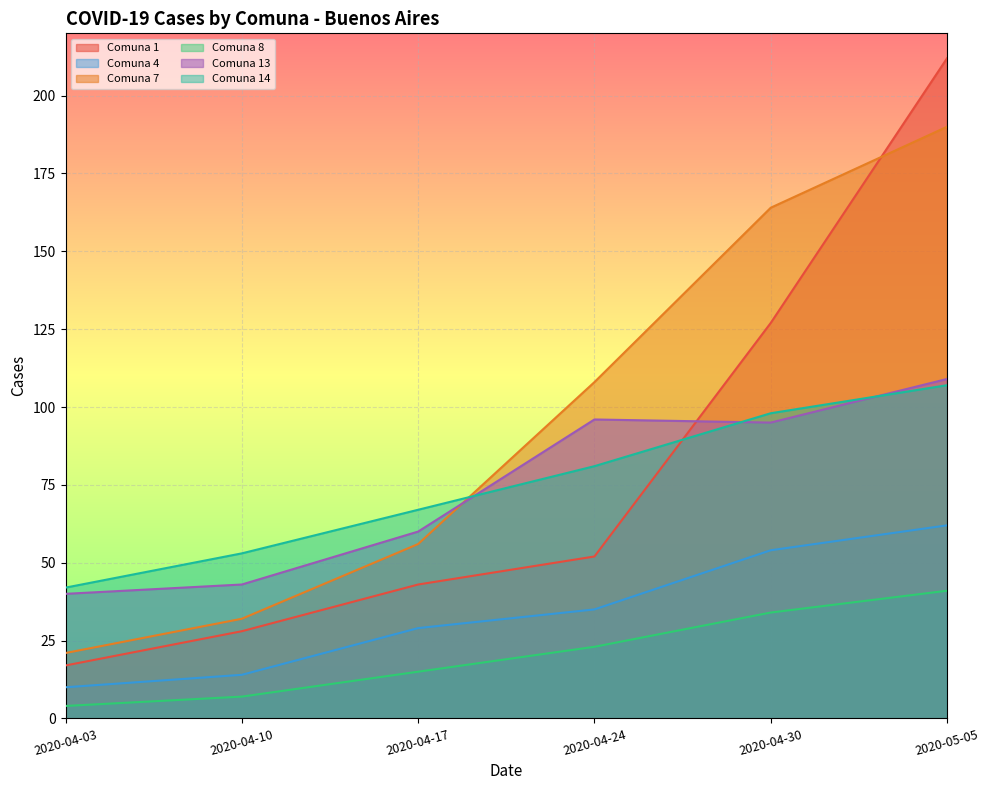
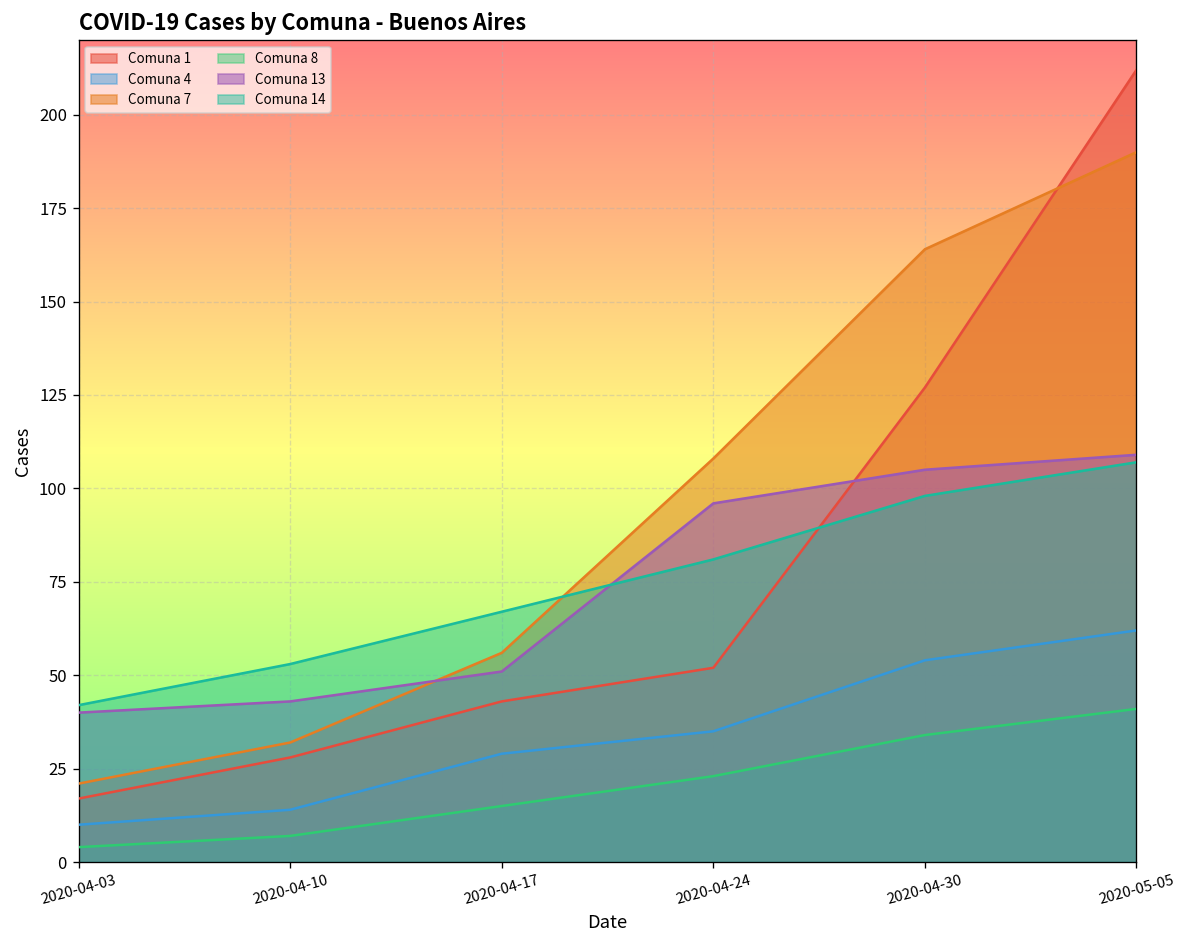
Comuna 13, 2020-04-17: 60 -> 51
Comuna 13, 2020-04-30: 95 -> 105
